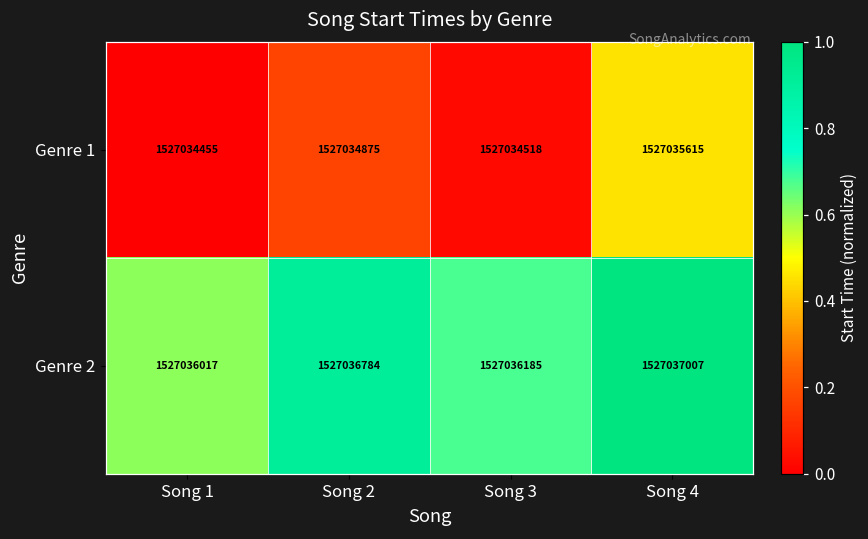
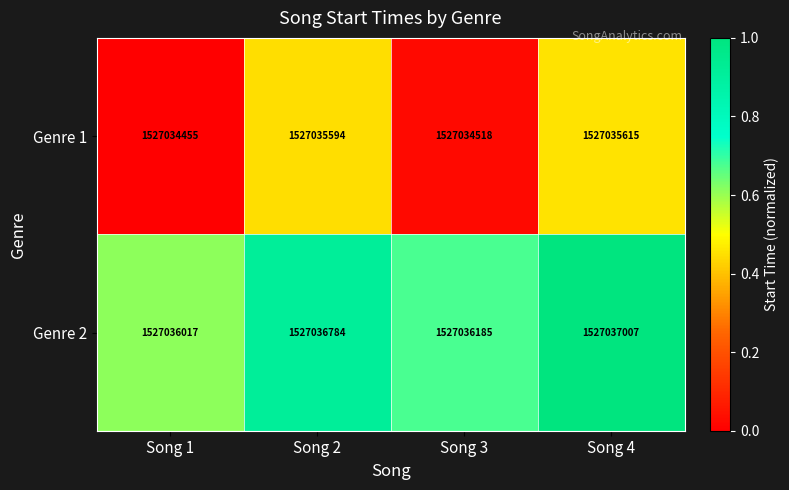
Genre 1, Song 2: 1527034875 -> 1527035594
